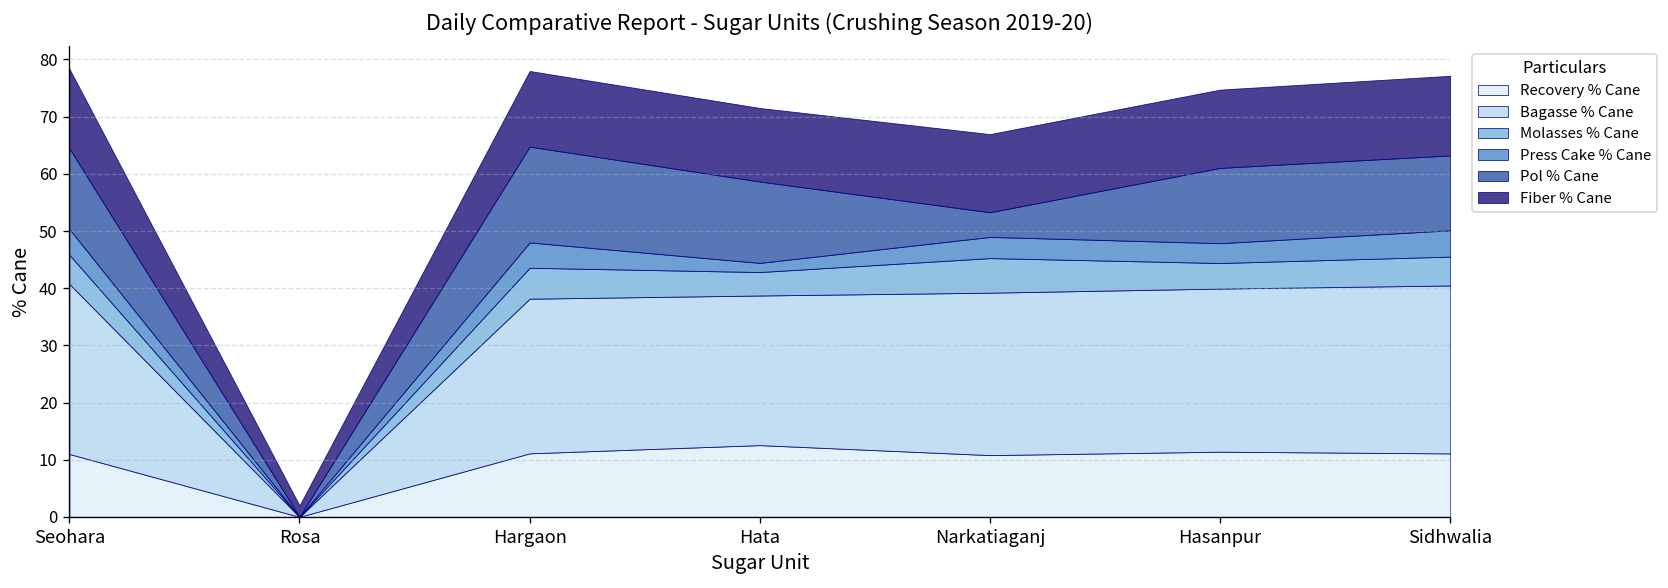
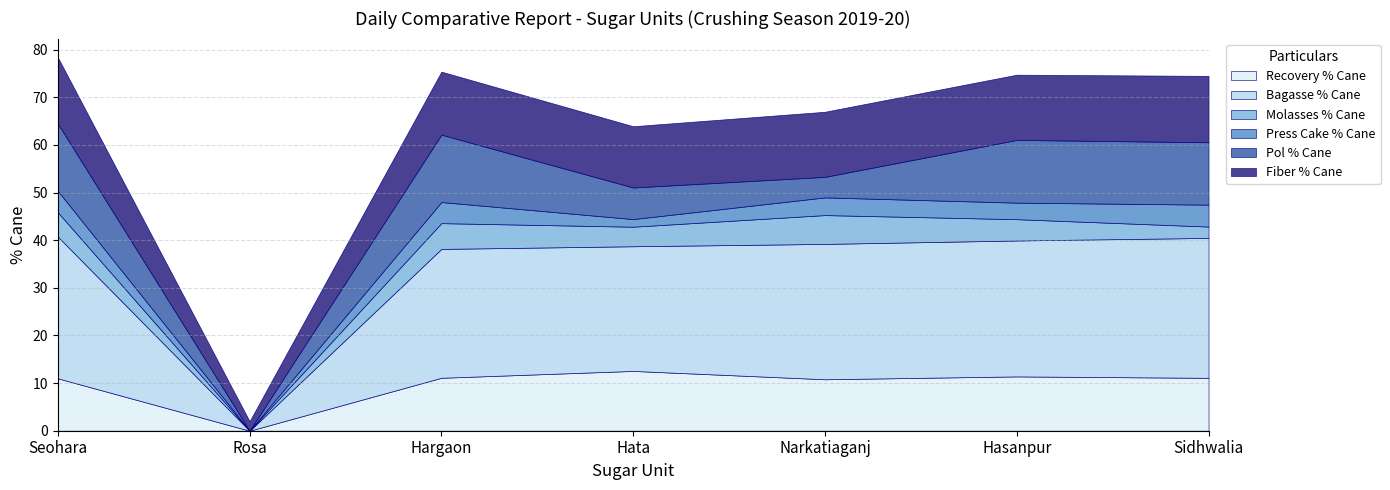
Pol % Cane, Hargaon: 17 -> 14
Pol % Cane, Hata: 14 -> 7
Molasses % Cane, Sidhwalia: 5 -> 2
